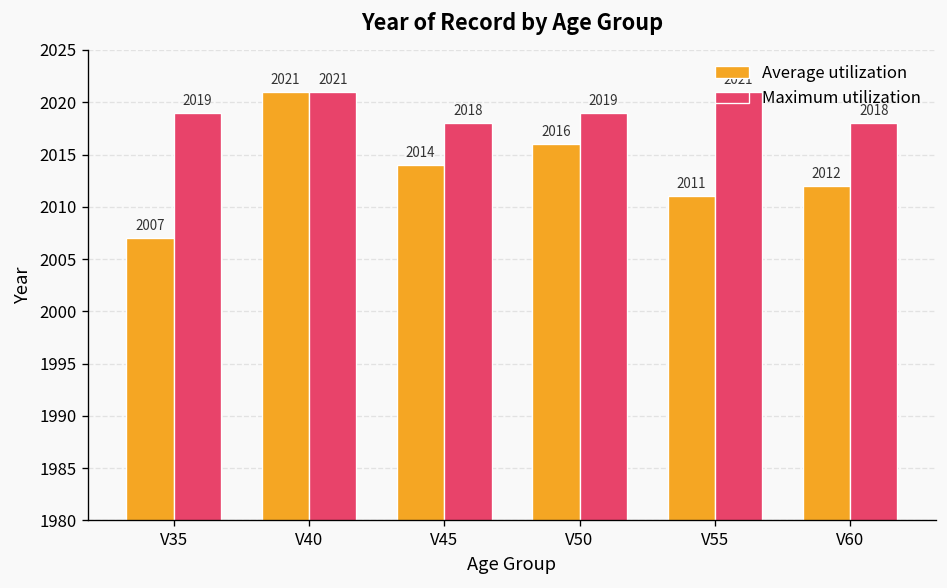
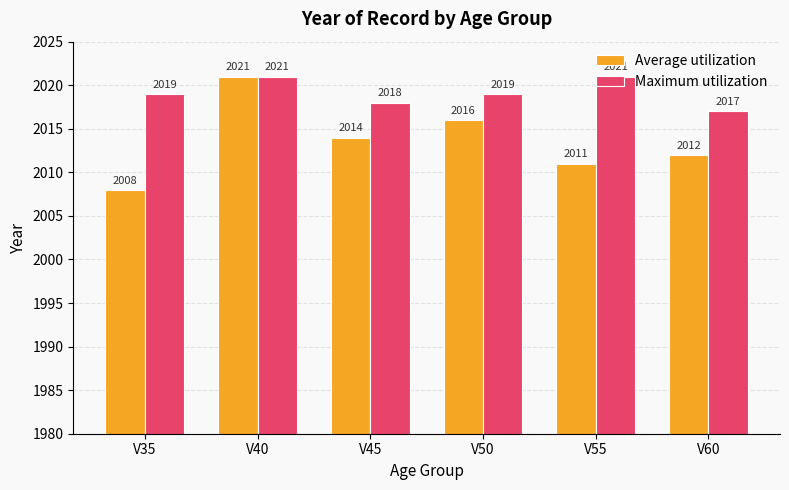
Average utilization, V35: 2007 -> 2008
Maximum utilization, V60: 2018 -> 2017
